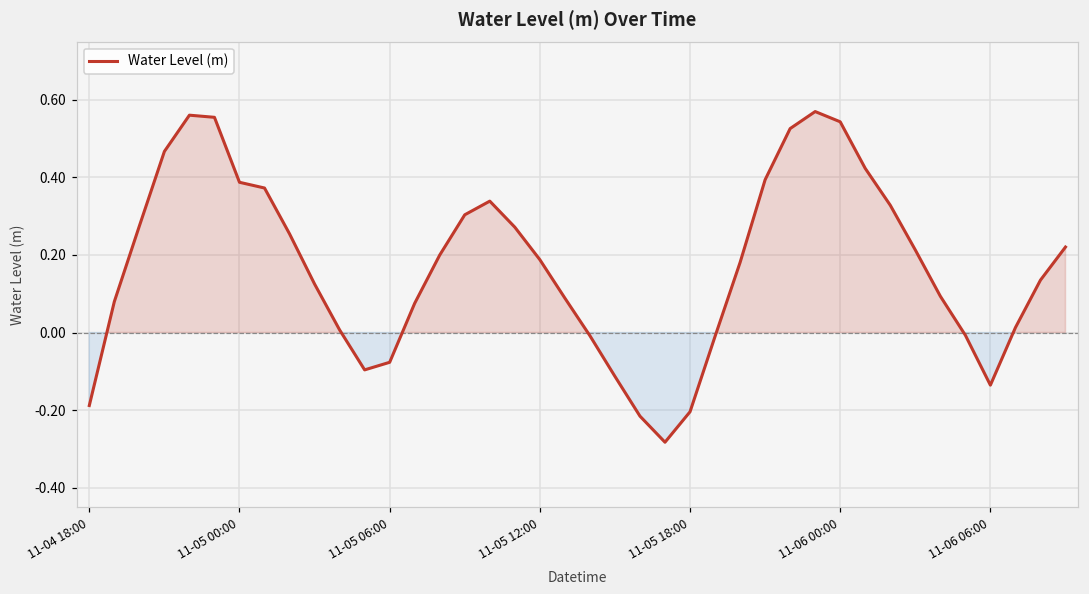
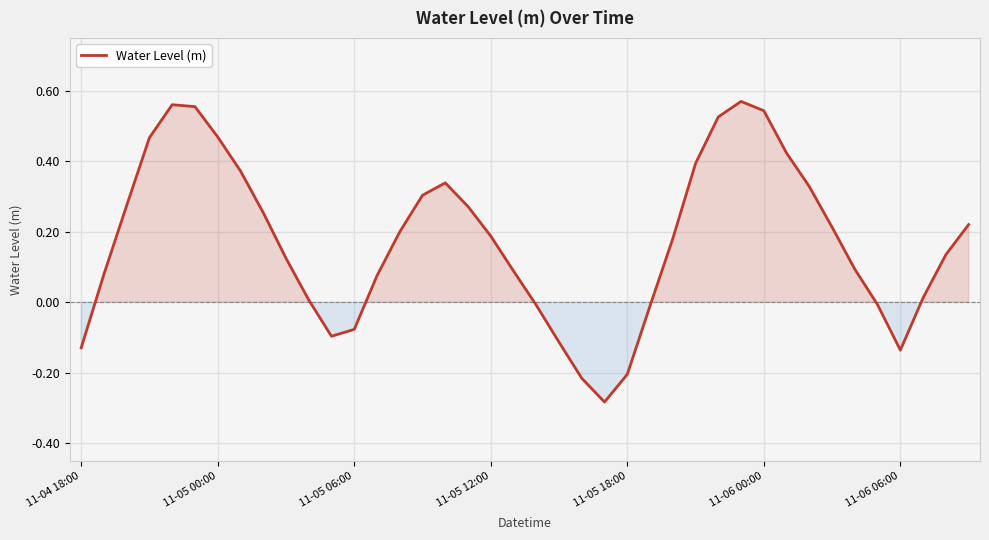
11-04 18:00: -0.19 -> -0.13
11-05 00:00: 0.39 -> 0.47
